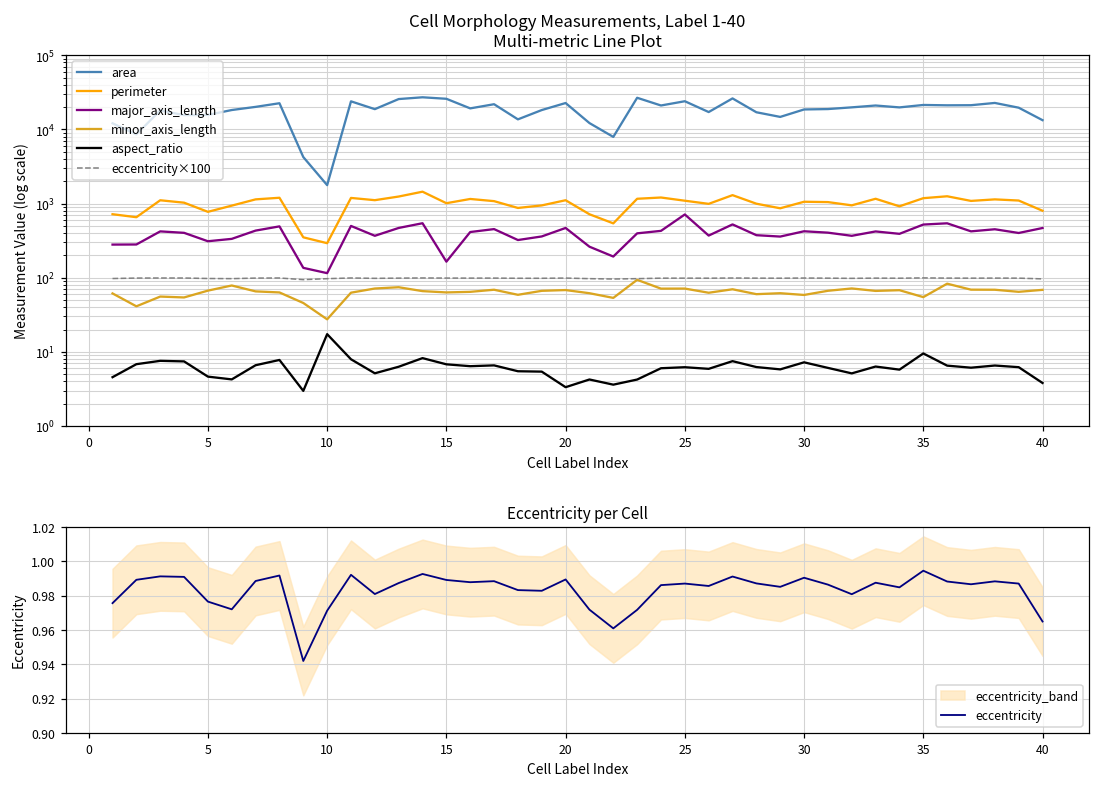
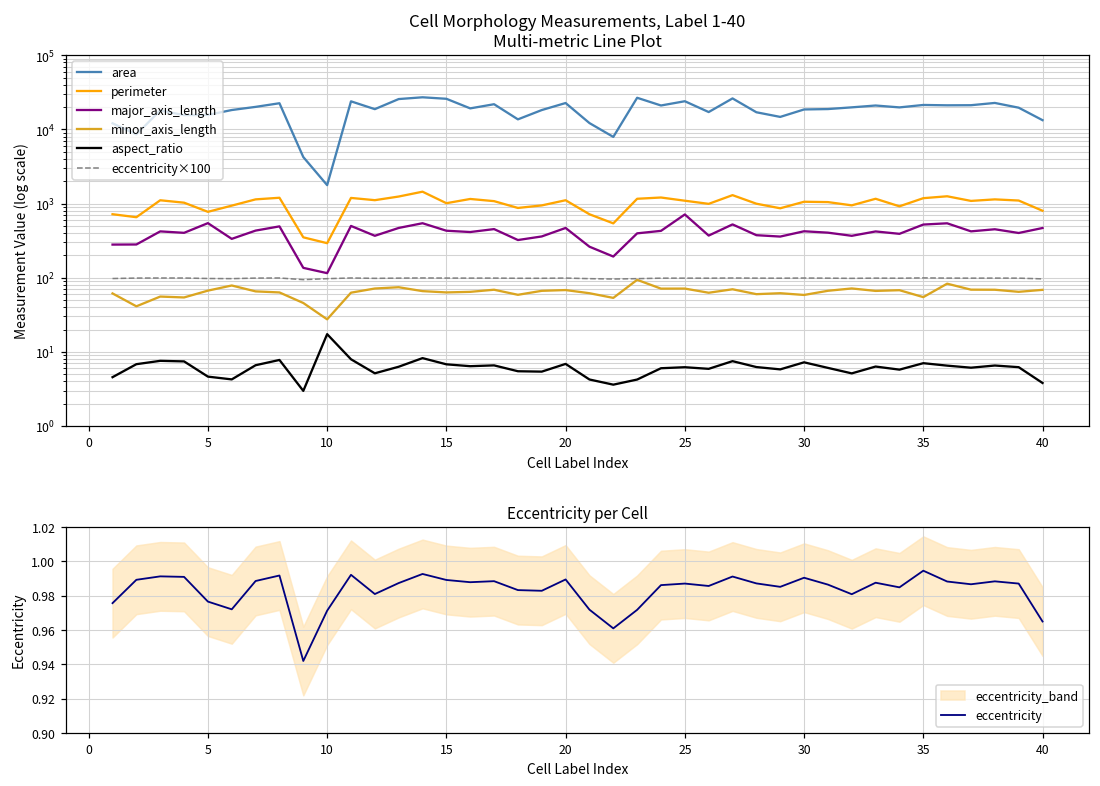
Cell Morphology Measurements, Label 1-40 Multi-metric Line Plot, major_axis_length, 5: 300 -> 500
Cell Morphology Measurements, Label 1-40 Multi-metric Line Plot, major_axis_length, 15: 160 -> 400
Cell Morphology Measurements, Label 1-40 Multi-metric Line Plot, aspect_ratio, 20: 3 -> 7
Cell Morphology Measurements, Label 1-40 Multi-metric Line Plot, aspect_ratio, 35: 10 -> 7
